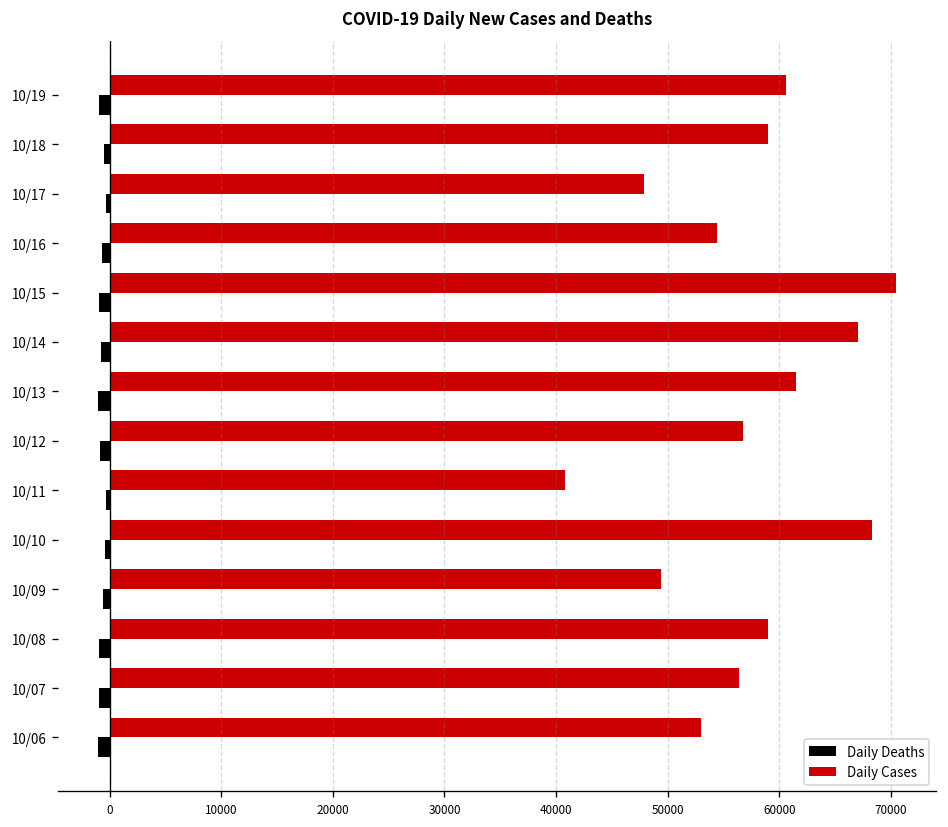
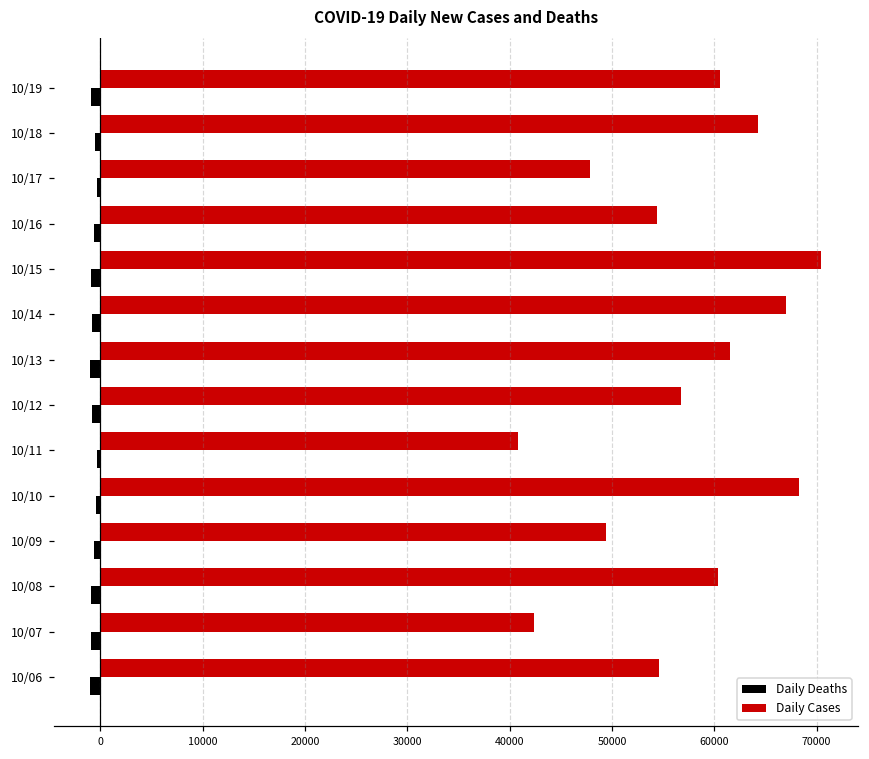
Daily Cases, 10/18: 59000 -> 64000
Daily Cases, 10/08: 59000 -> 60000
Daily Cases, 10/07: 56000 -> 42000
Daily Cases, 10/06: 53000 -> 55000
